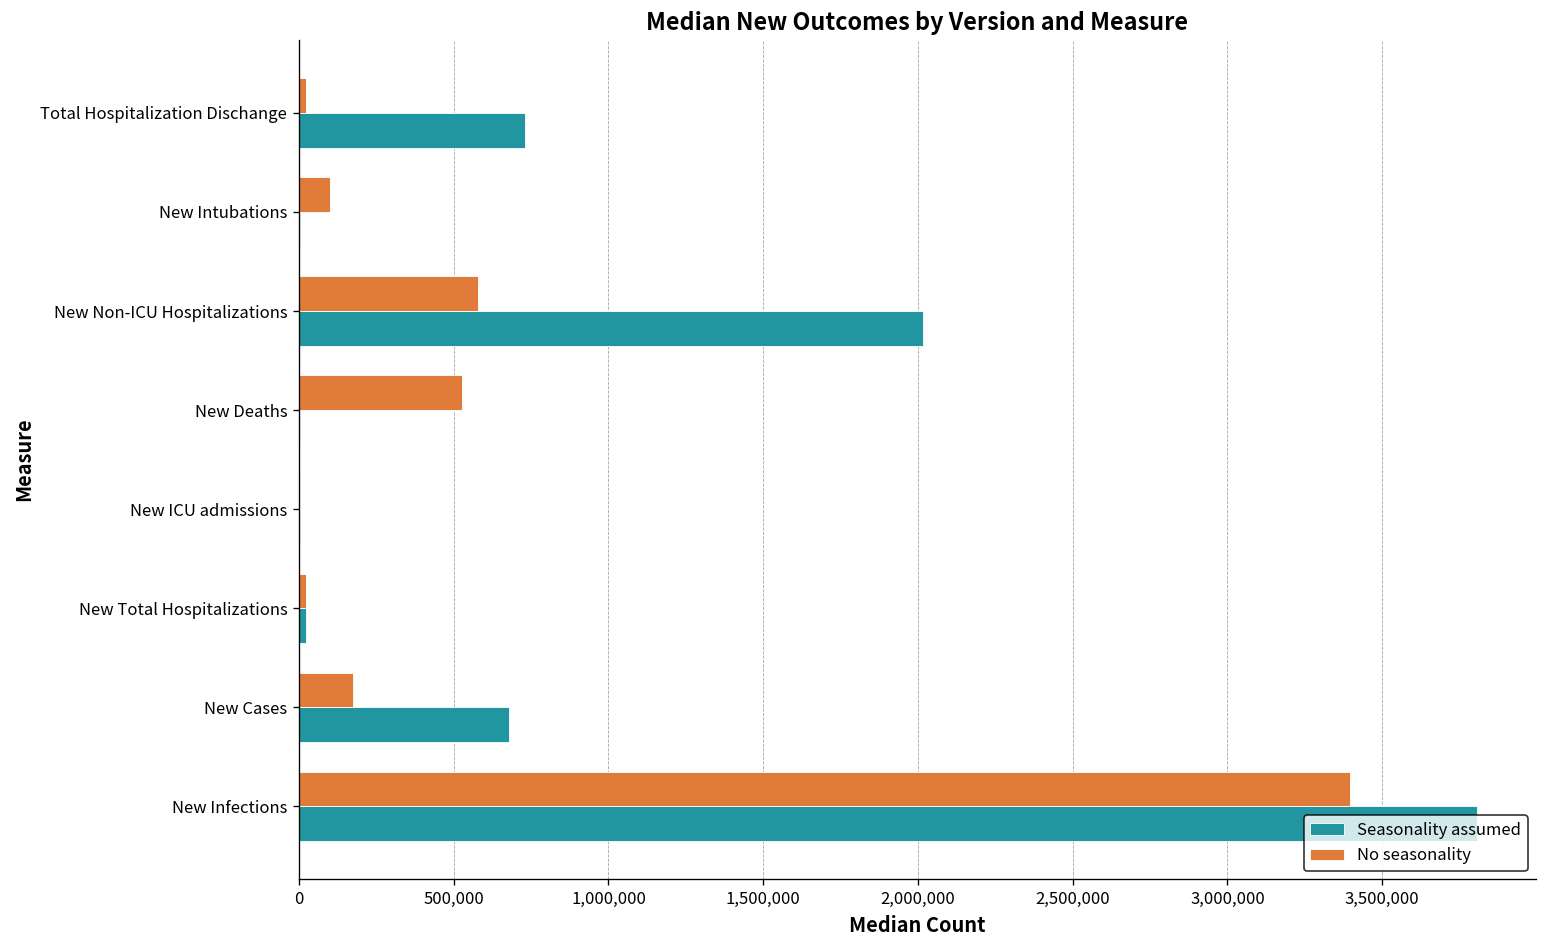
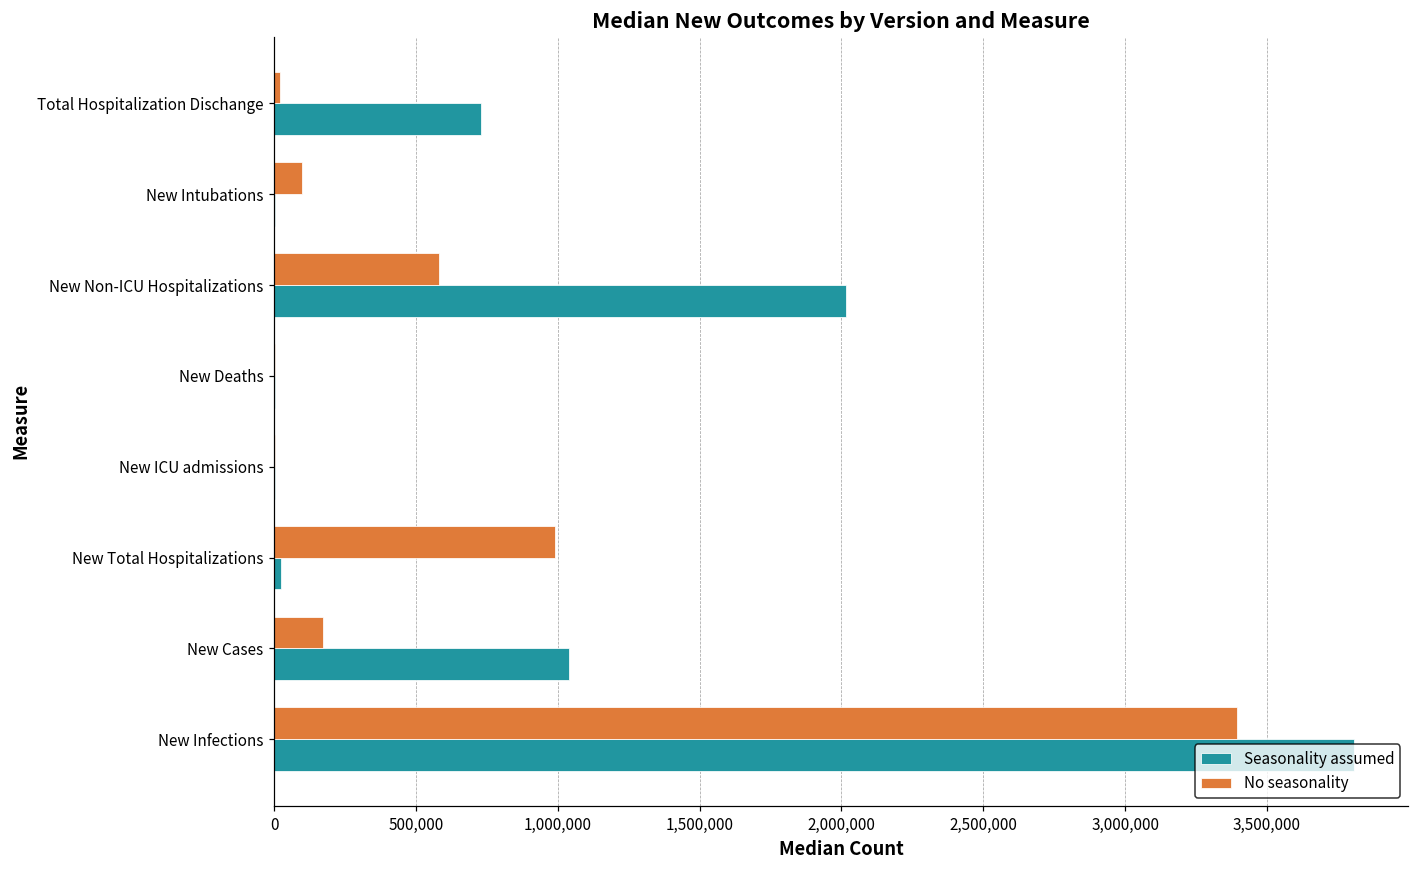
No seasonality, New Deaths: 530,000 -> 0
No seasonality, New Total Hospitalizations: 20,000 -> 990,000
Seasonality assumed, New Cases: 680,000 -> 1,040,000
